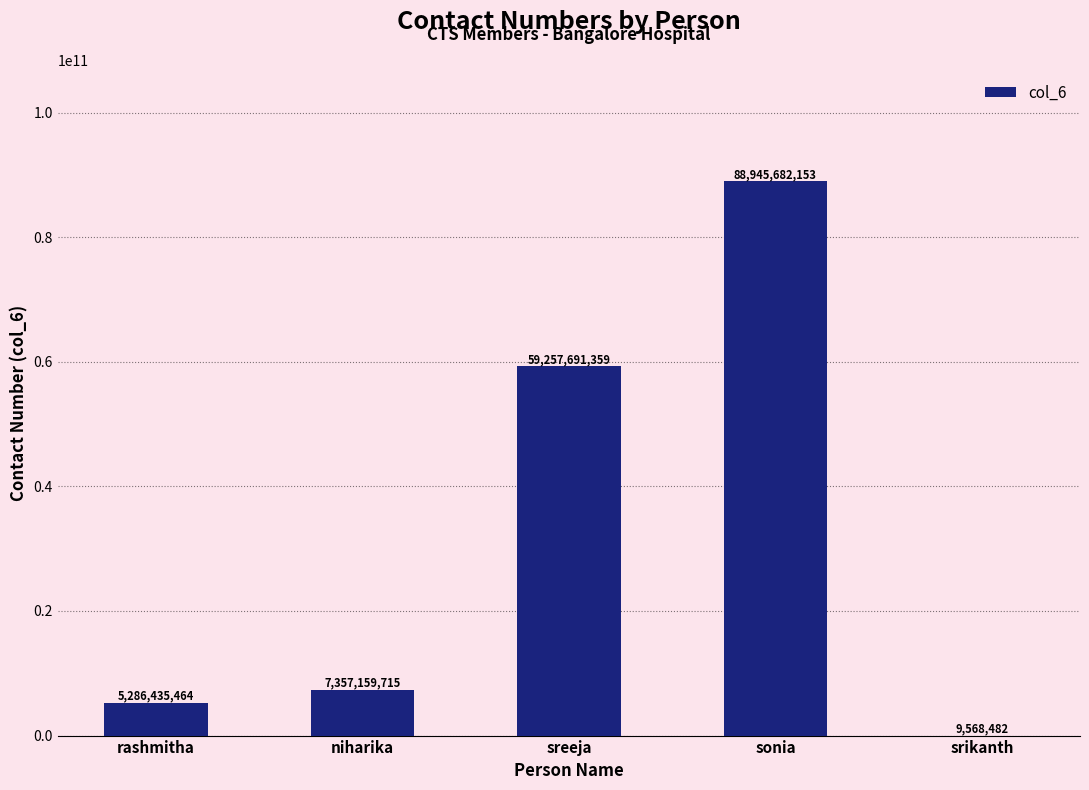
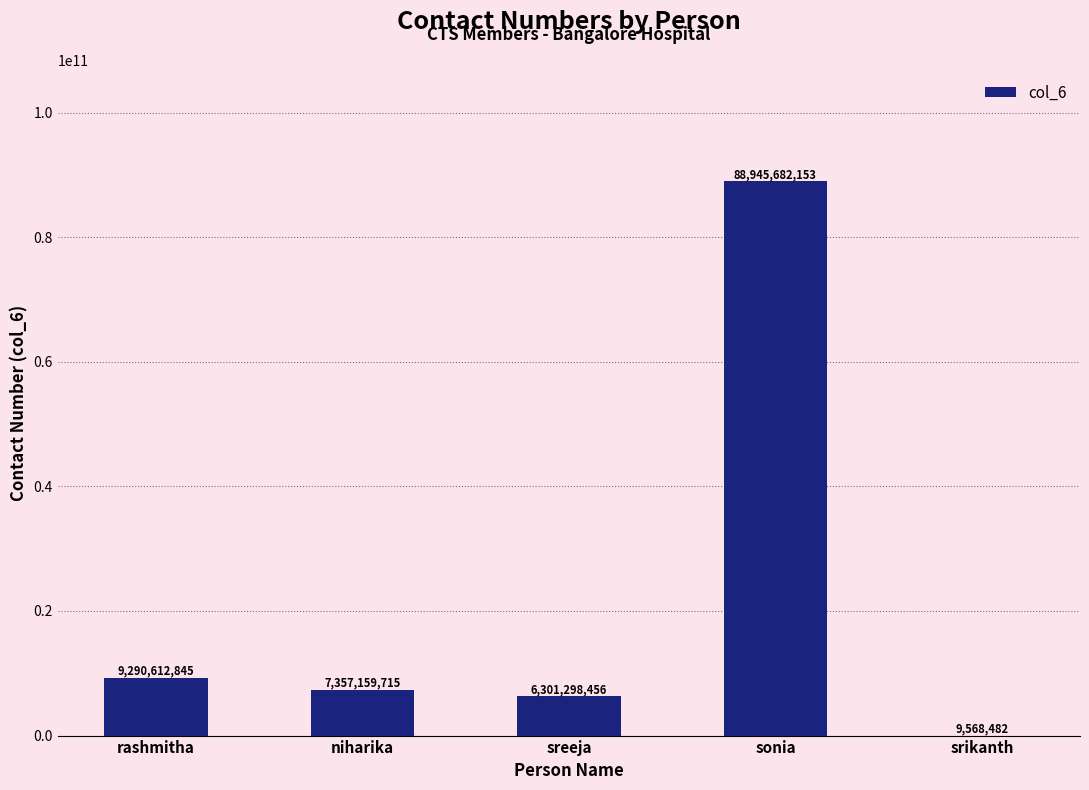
rashmitha: 5,286,435,464 -> 9,290,612,845
sreeja: 59,257,691,359 -> 6,301,298,456
